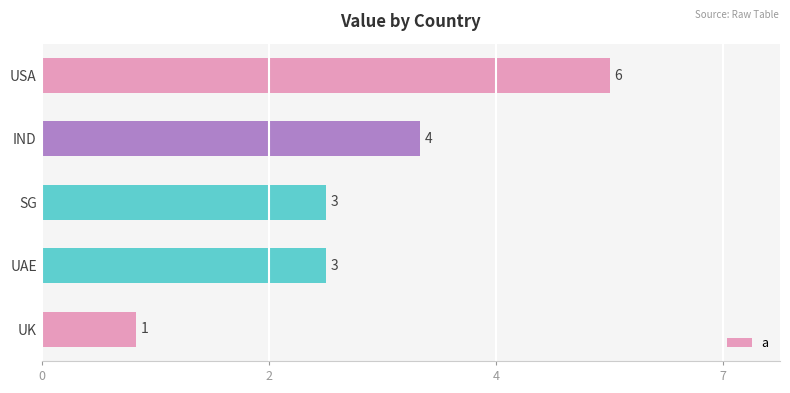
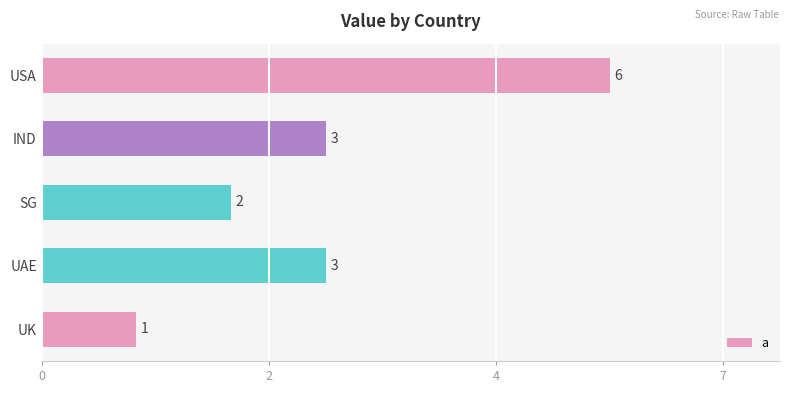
IND: 4 -> 3
SG: 3 -> 2
